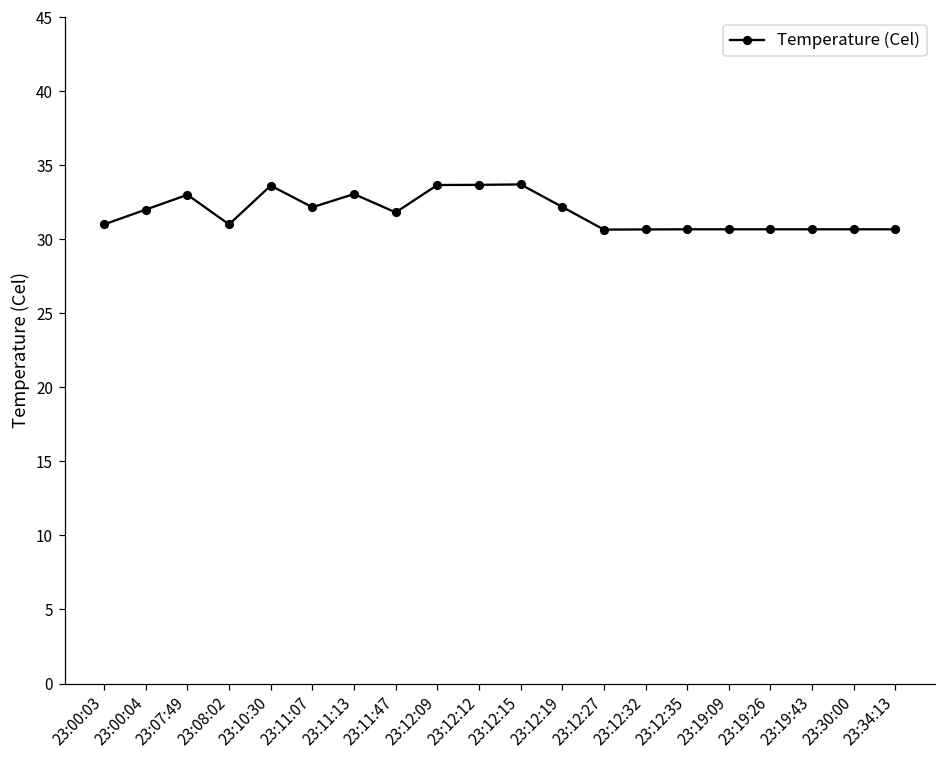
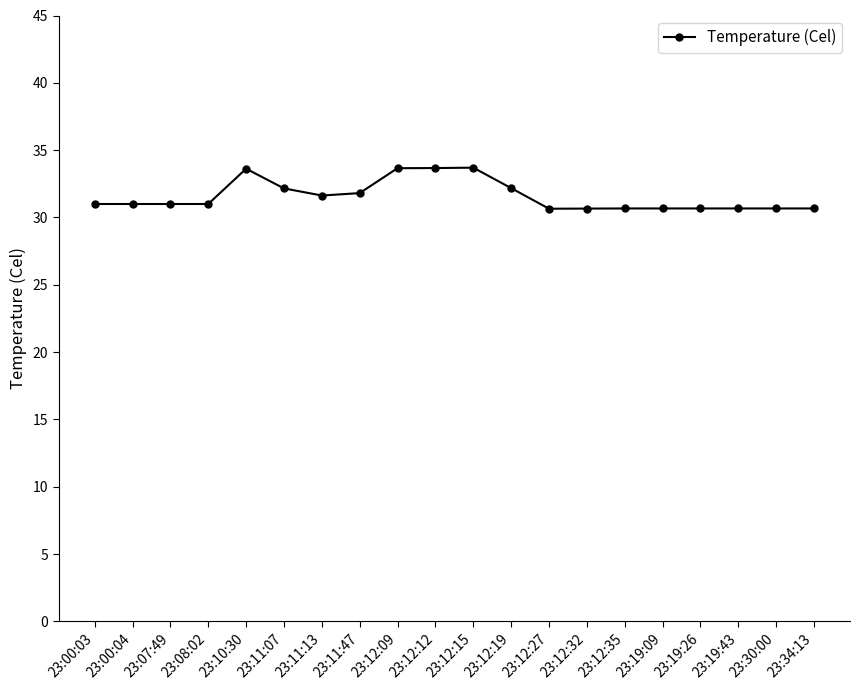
23:00:04: 32 -> 31
23:07:49: 33 -> 31
23:11:13: 33.1 -> 31.6
